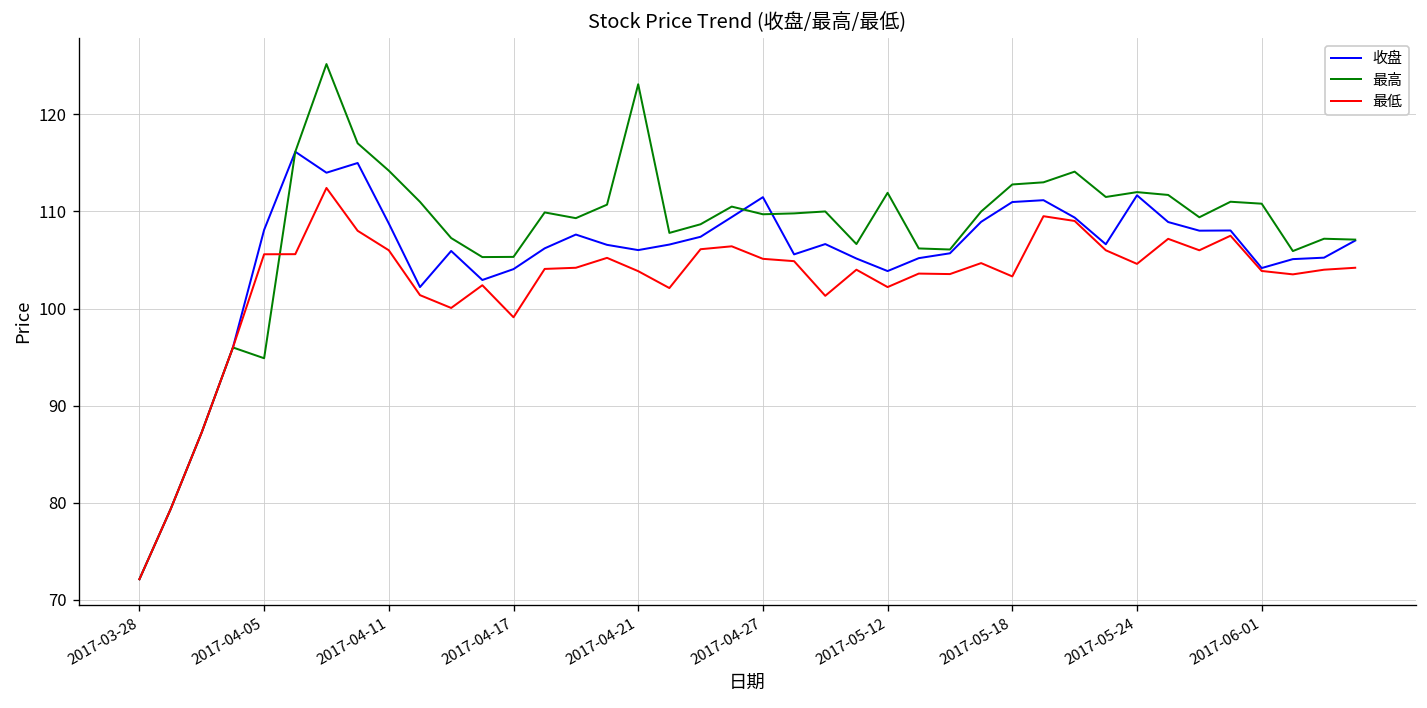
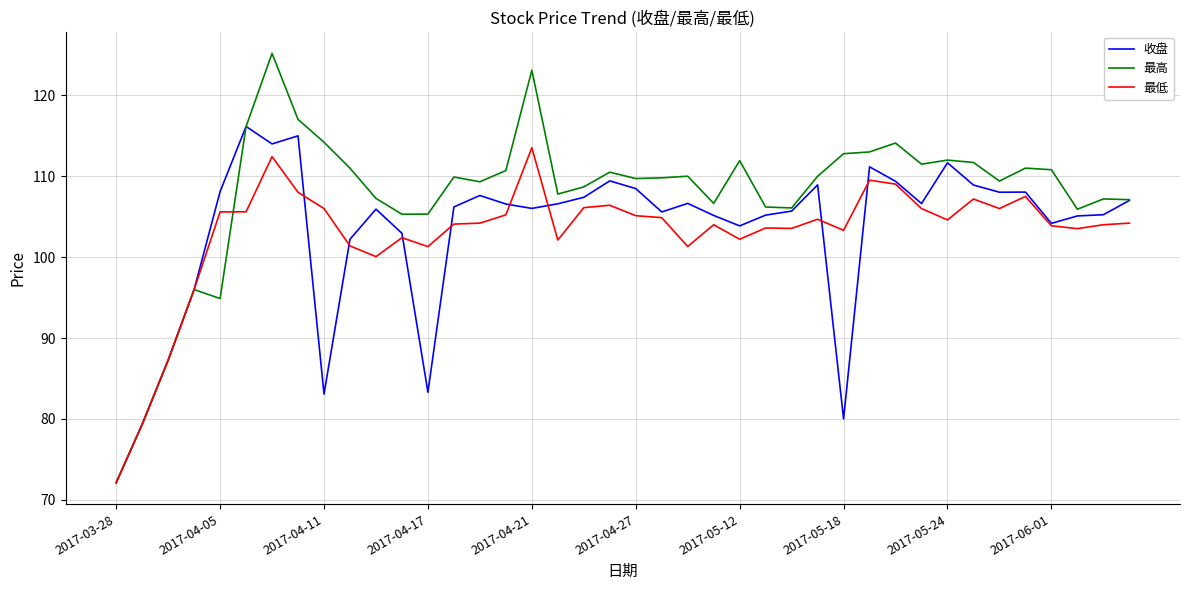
收盘, 2017-04-11: 109 -> 83
收盘, 2017-04-17: 104 -> 83
最低, 2017-04-17: 99 -> 101
最低, 2017-04-21: 104 -> 114
收盘, 2017-04-27: 111 -> 108
收盘, 2017-05-18: 111 -> 80
